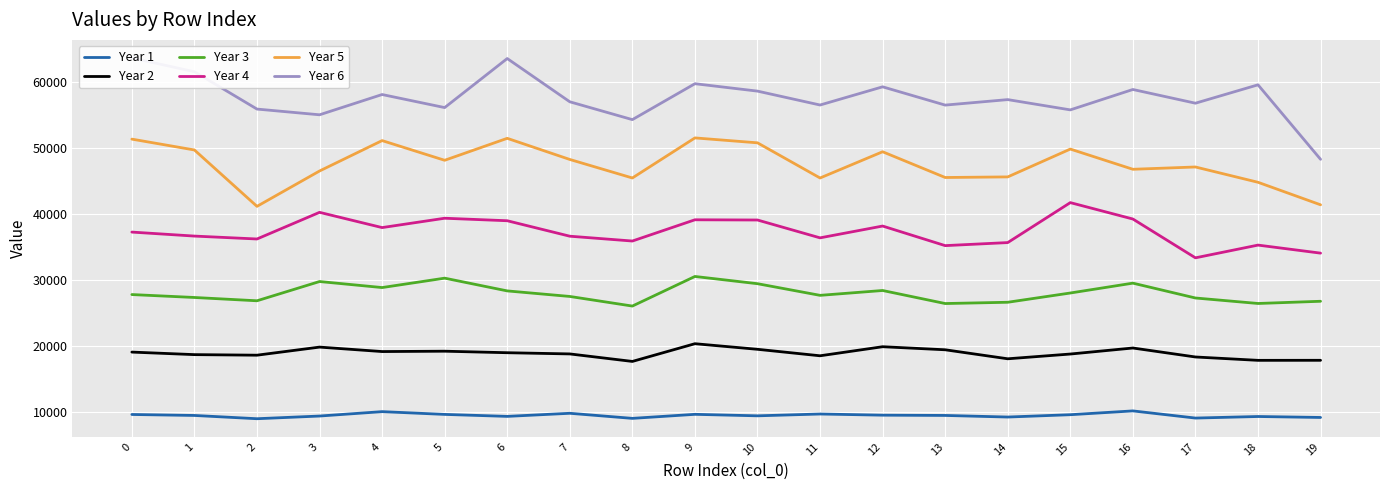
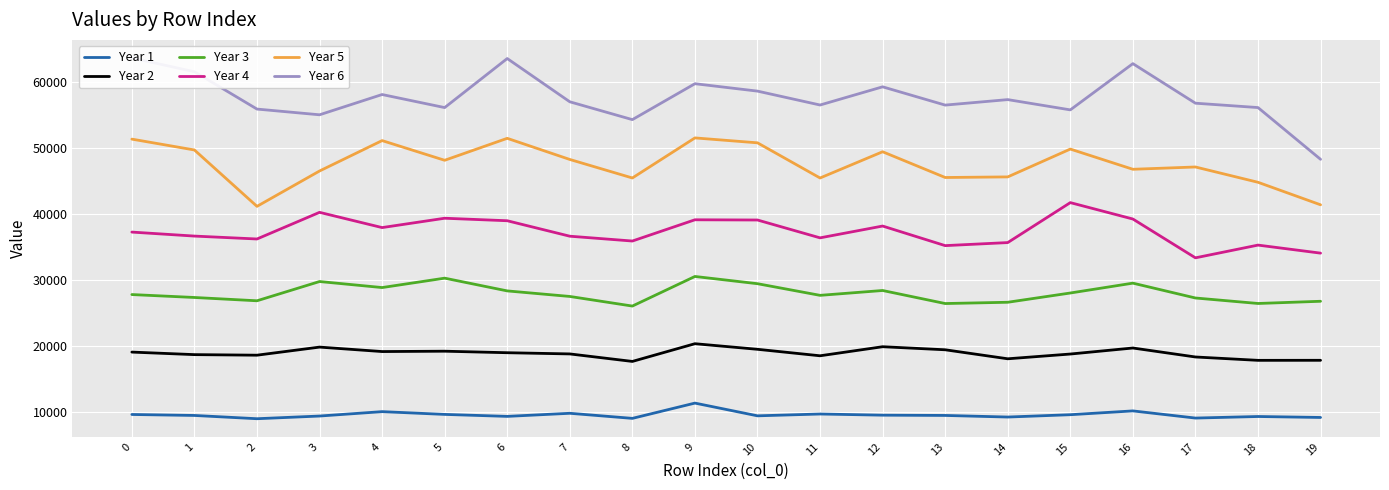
Year 1, 9: 10000 -> 11000
Year 6, 16: 59000 -> 63000
Year 6, 18: 60000 -> 56000
